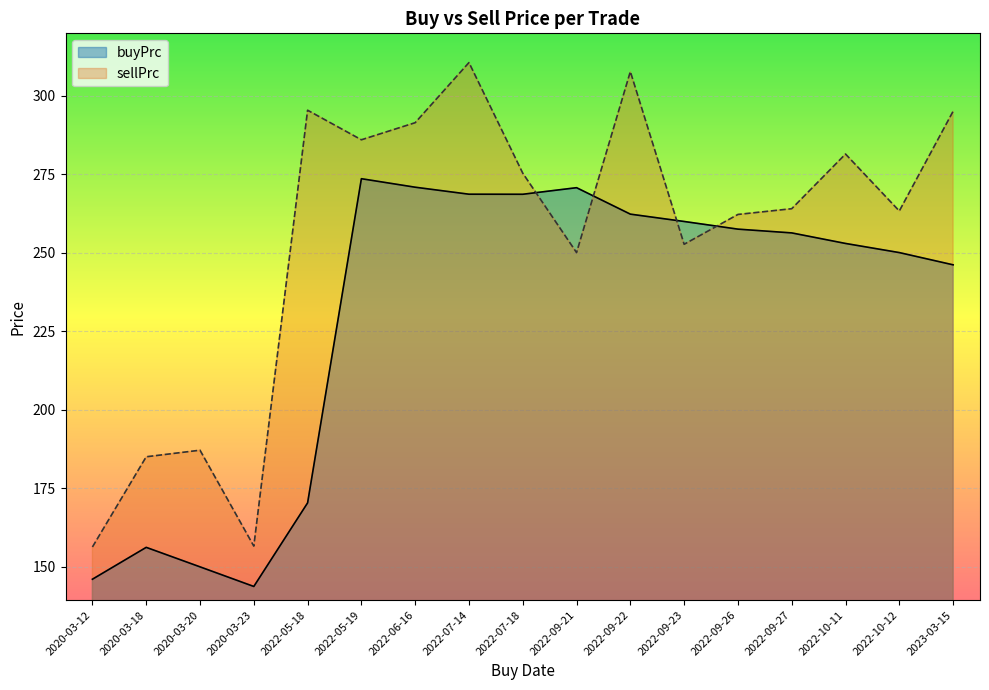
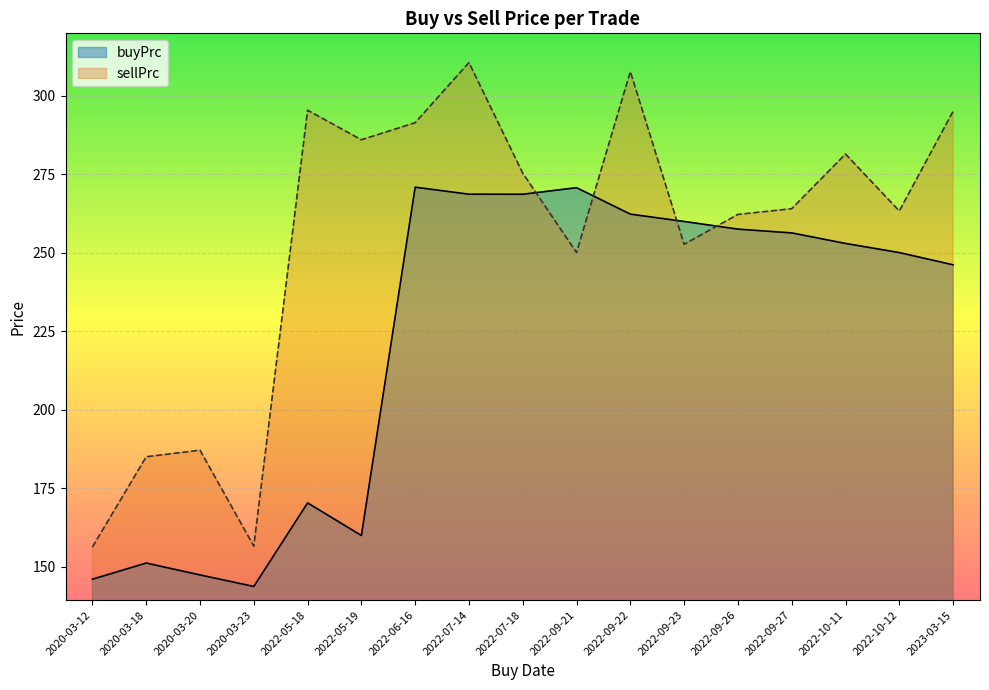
buyPrc, 2020-03-18: 156 -> 151
buyPrc, 2020-03-20: 150 -> 147
buyPrc, 2022-05-19: 274 -> 160
